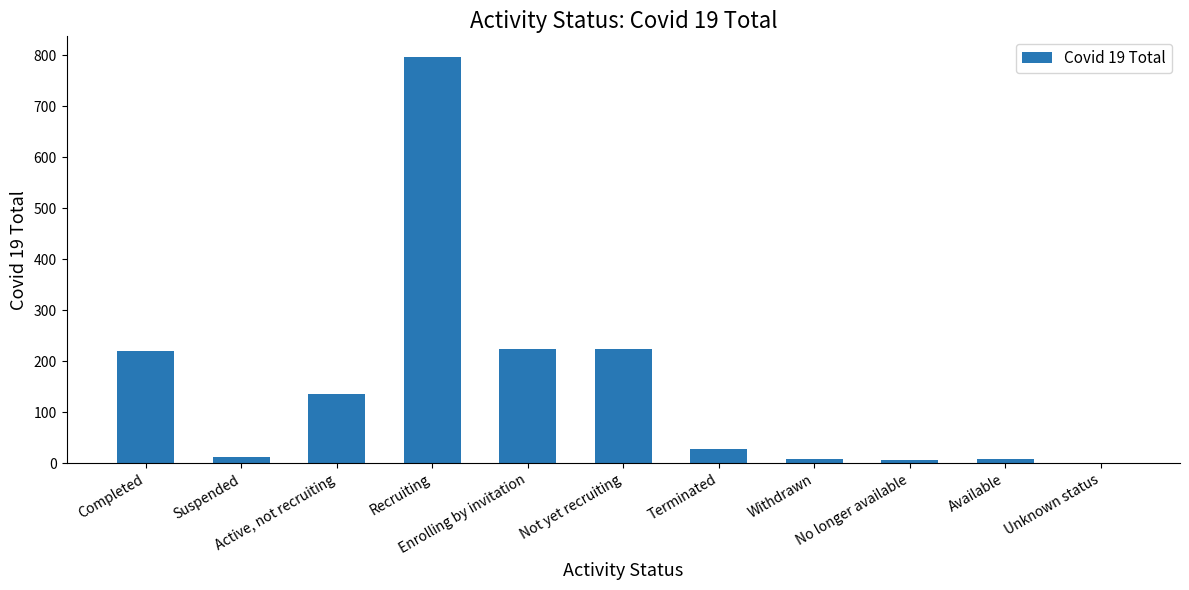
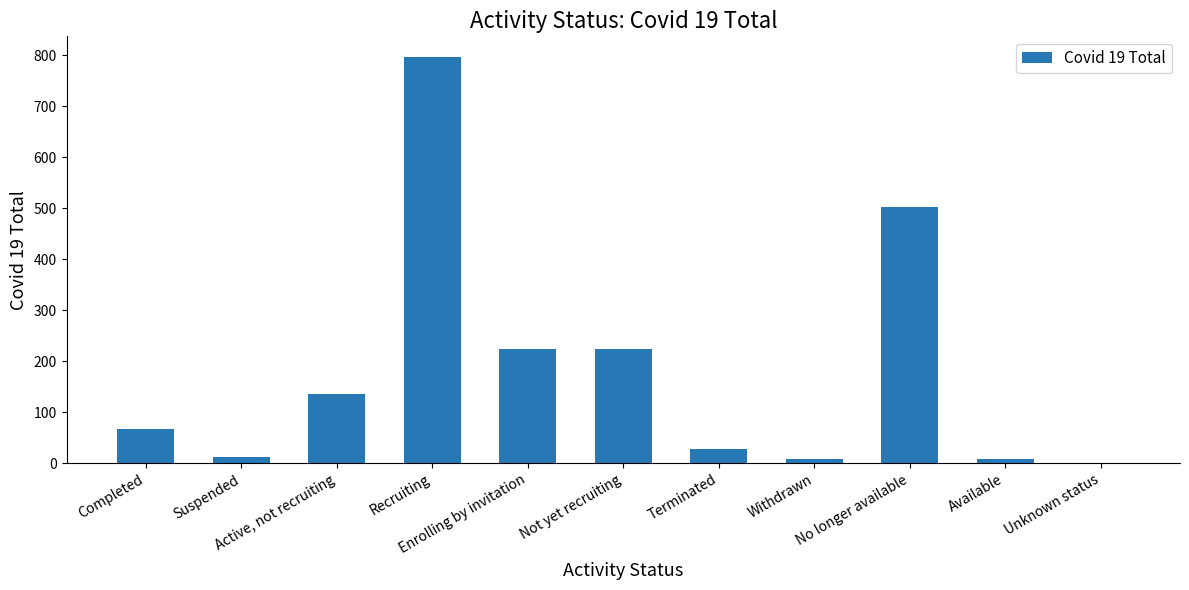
Completed: 220 -> 70
No longer available: 10 -> 500
